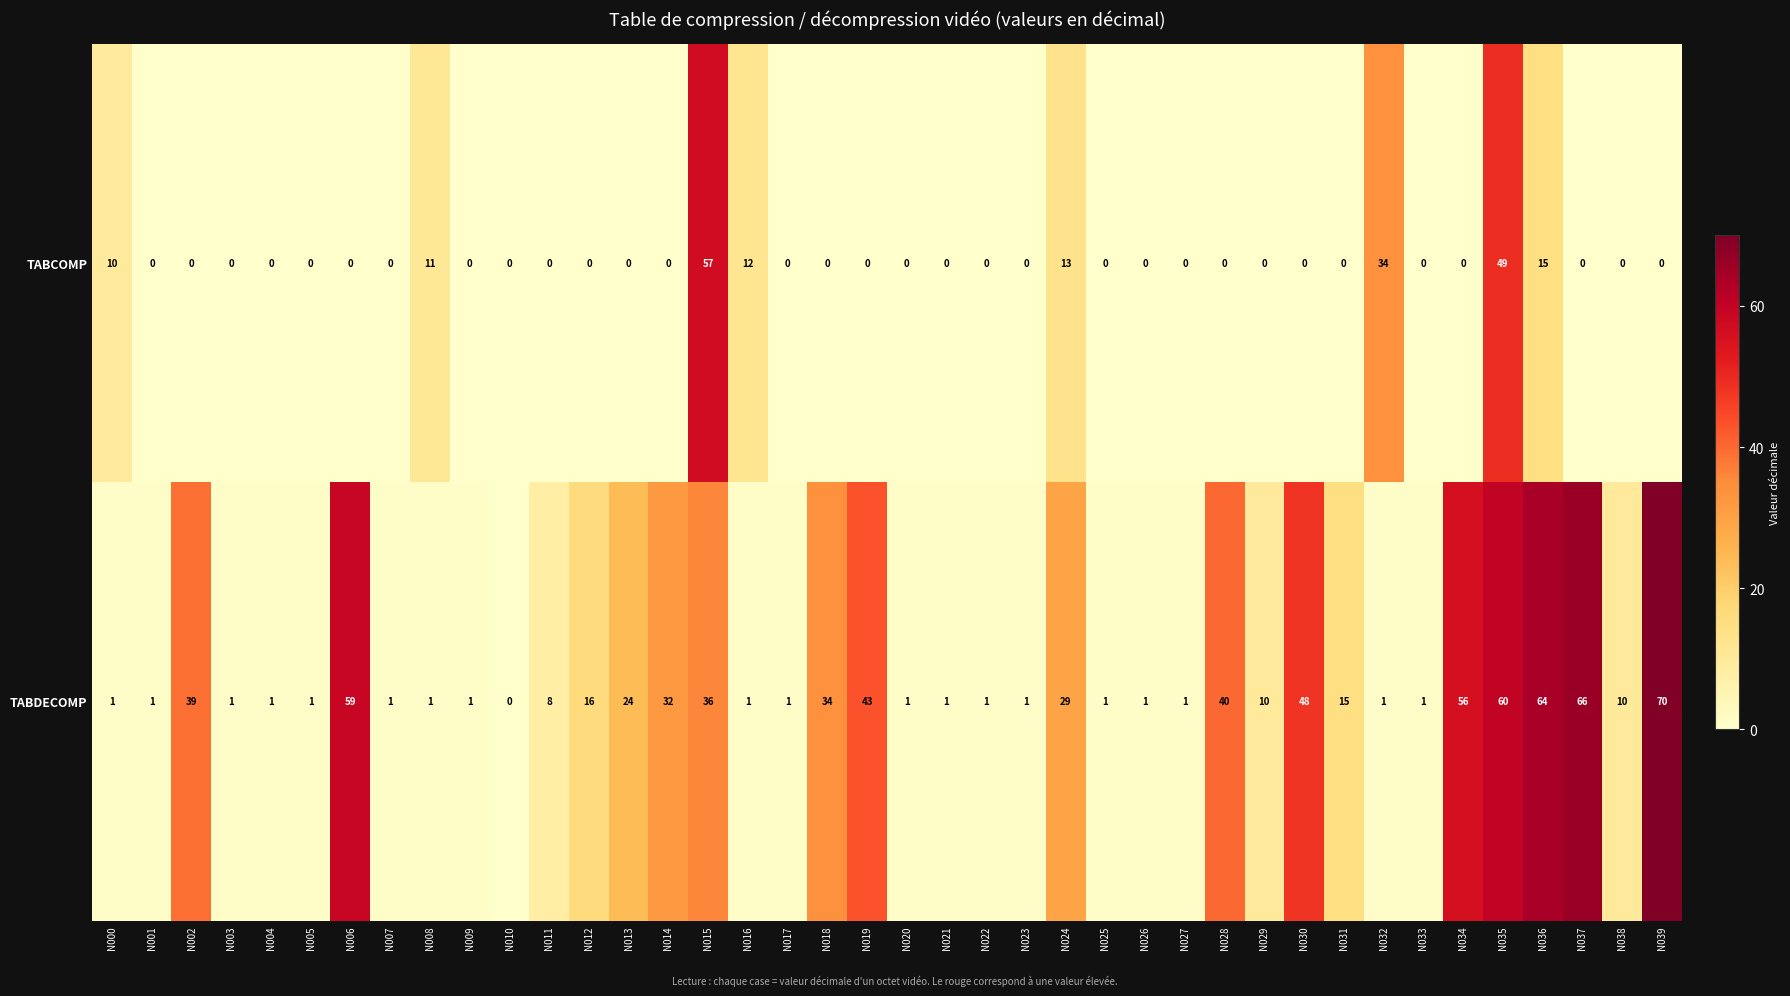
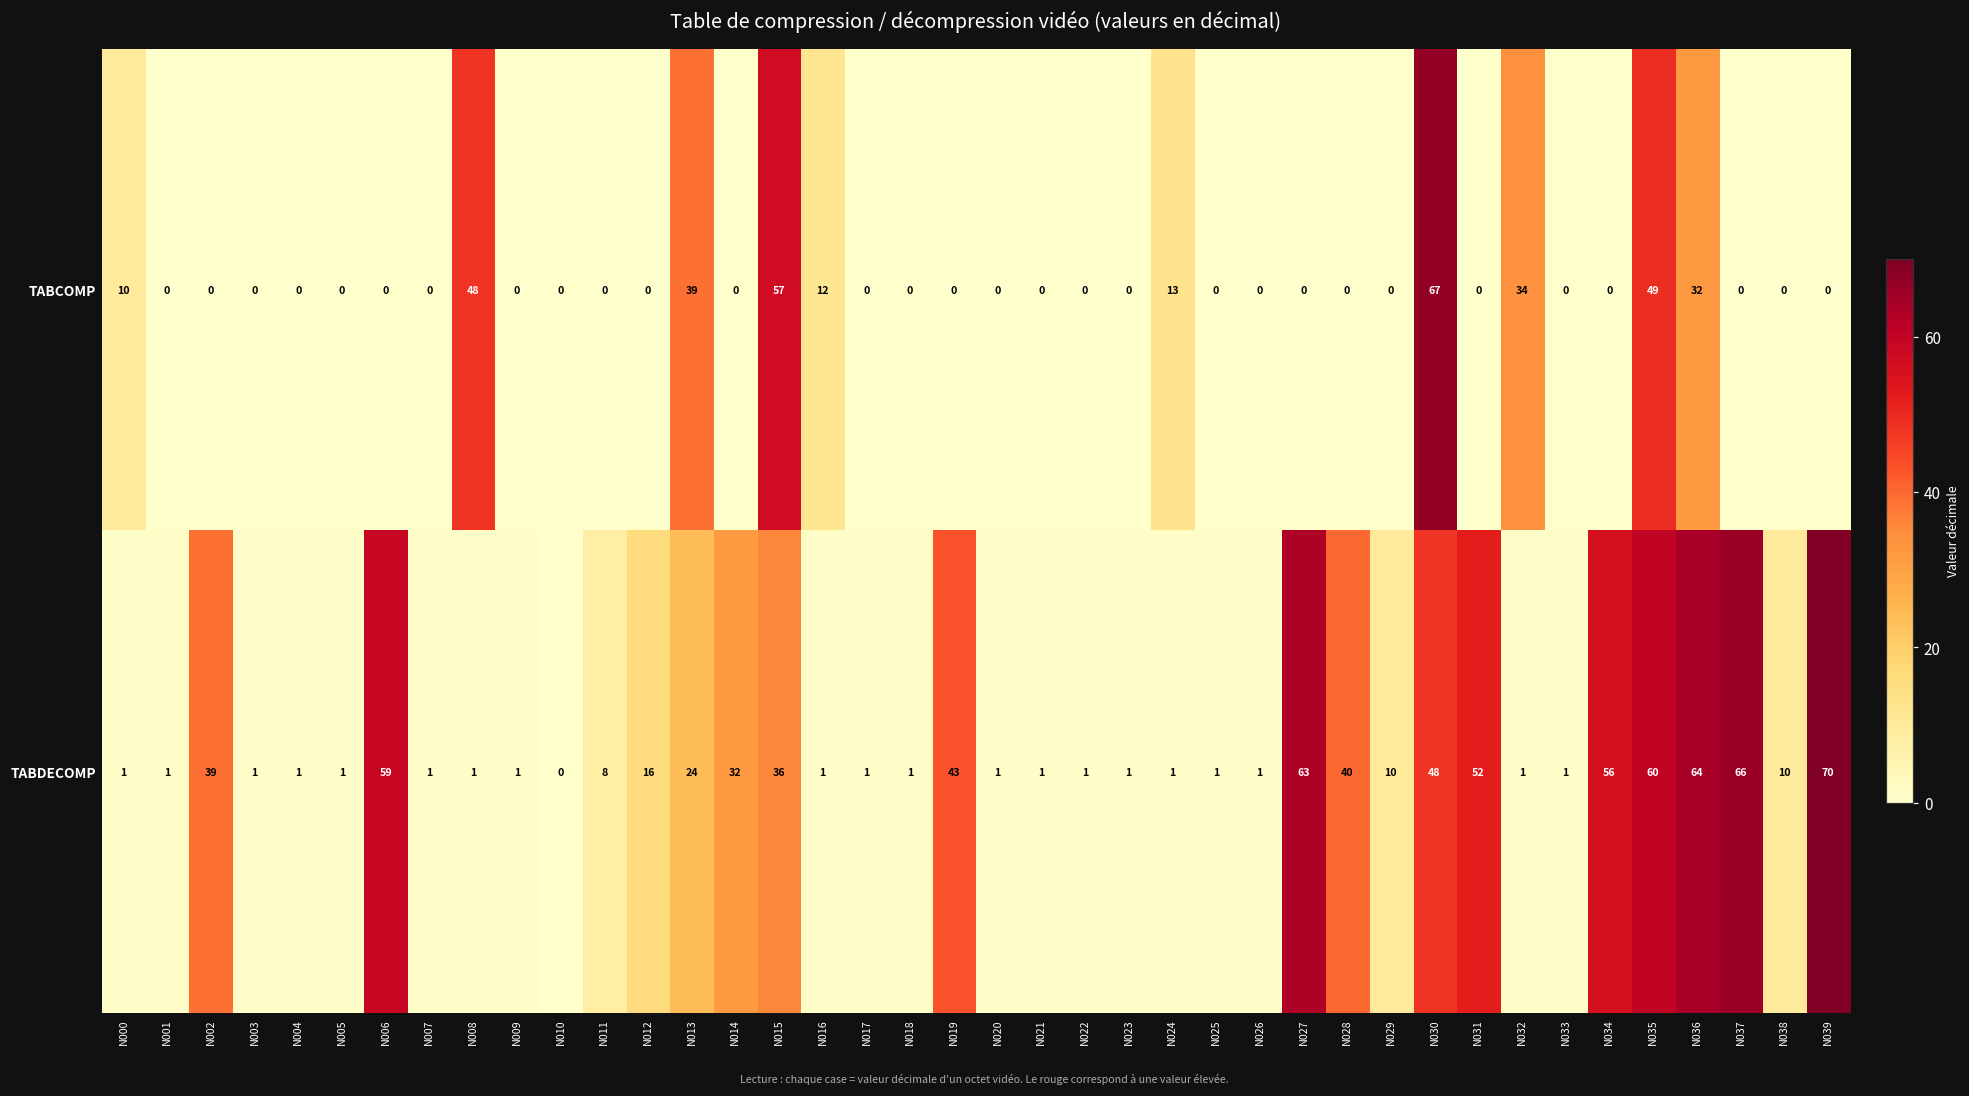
TABCOMP, N008: 11 -> 48
TABCOMP, N013: 0 -> 39
TABCOMP, N030: 0 -> 67
TABCOMP, N036: 15 -> 32
TABDECOMP, N018: 34 -> 1
TABDECOMP, N024: 29 -> 1
TABDECOMP, N027: 1 -> 63
TABDECOMP, N031: 15 -> 52
